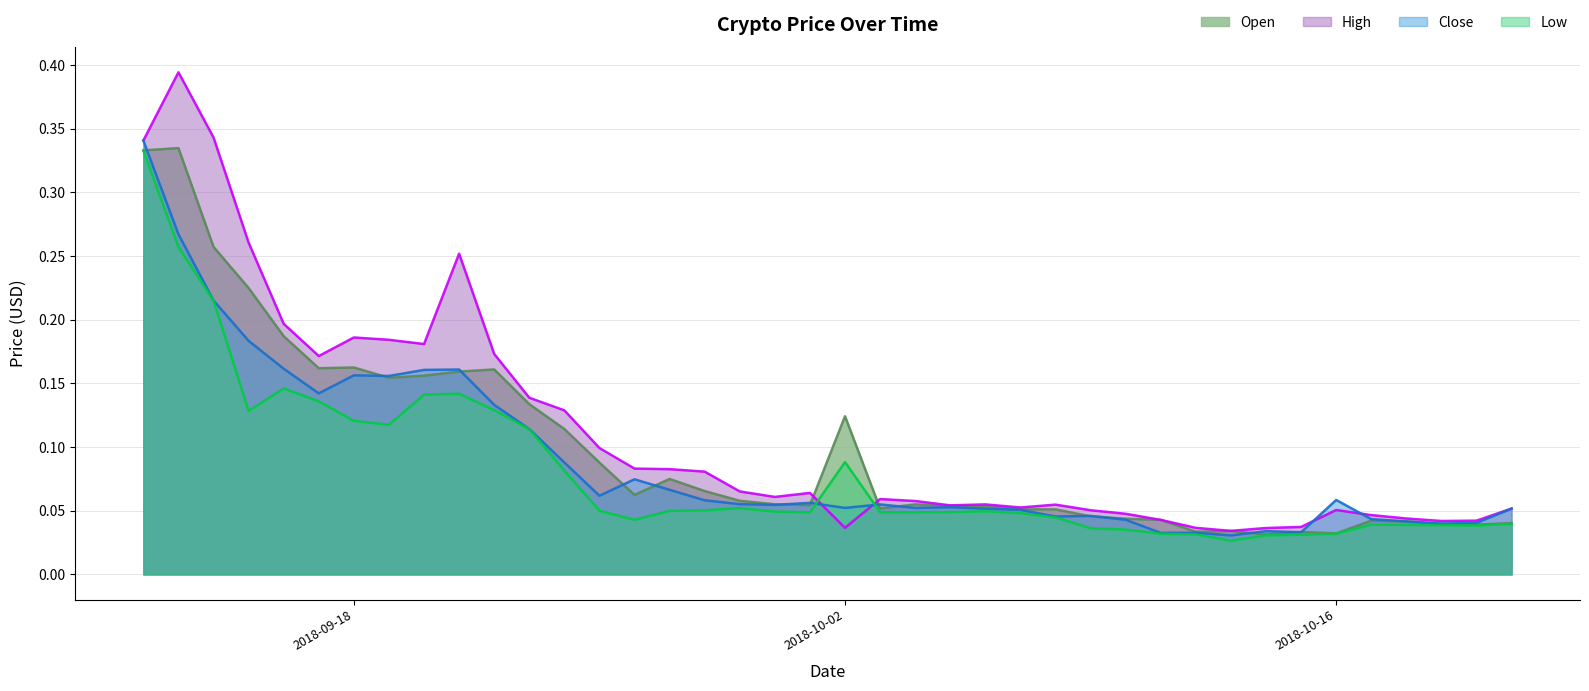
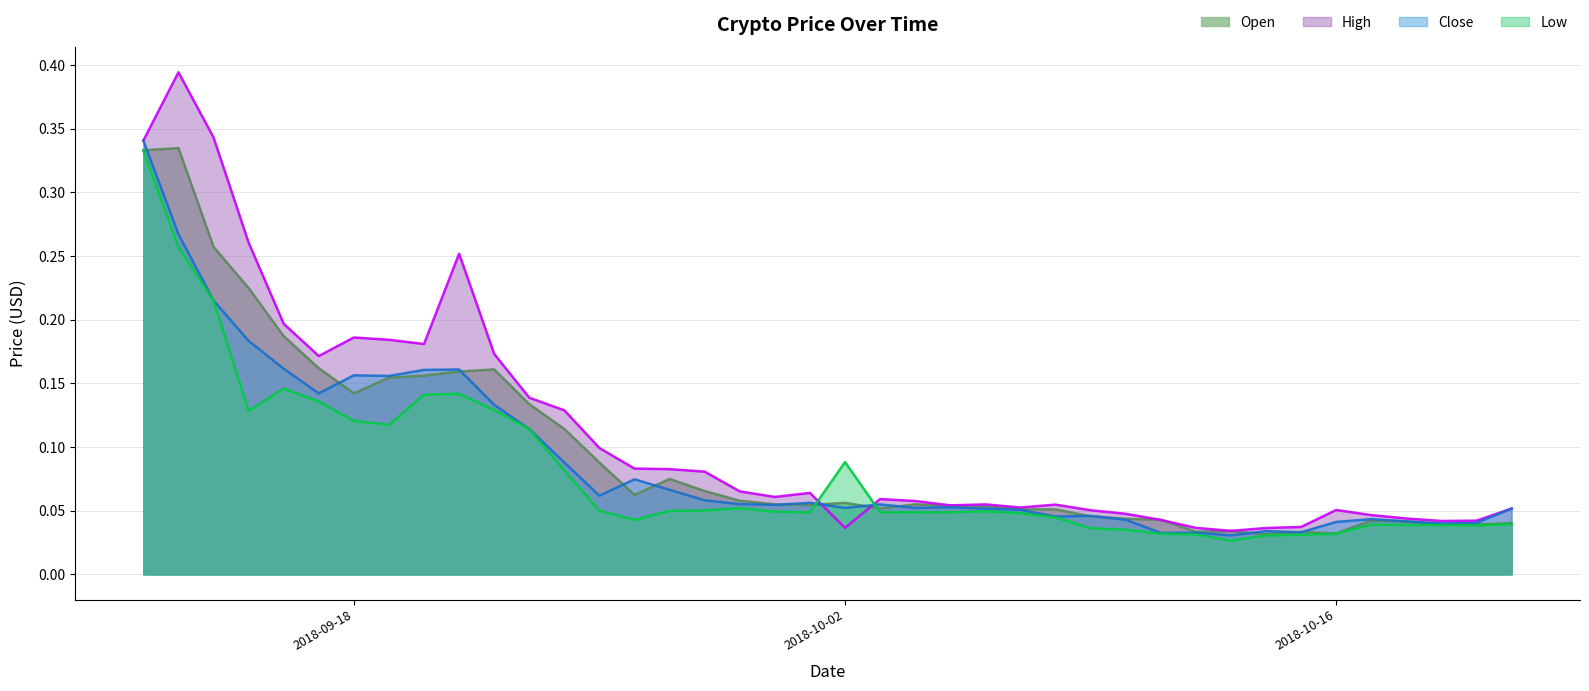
Open, 2018-09-18: 0.163 -> 0.142
Open, 2018-10-02: 0.124 -> 0.056
Close, 2018-10-16: 0.058 -> 0.041
